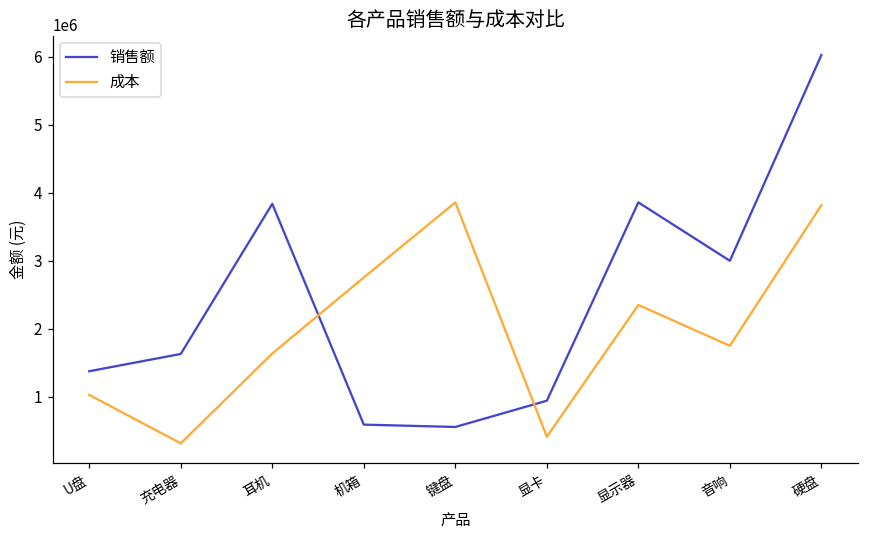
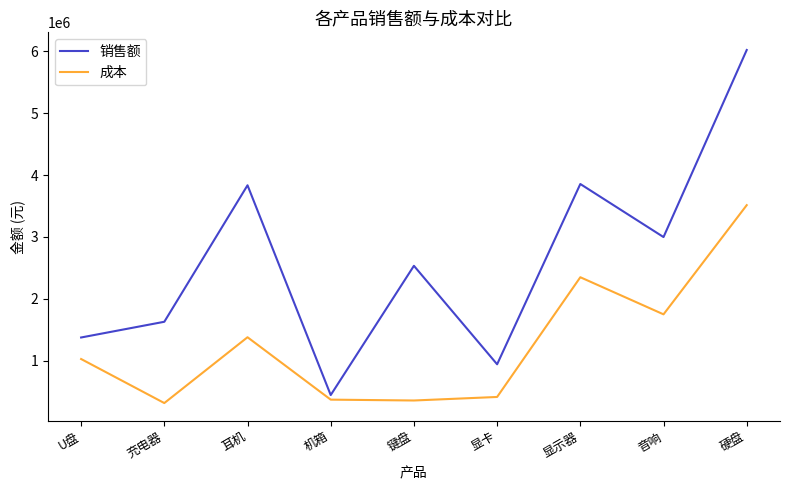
成本, 耳机: 1600000 -> 1400000
销售额, 机箱: 600000 -> 400000
成本, 机箱: 2800000 -> 400000
销售额, 键盘: 600000 -> 2500000
成本, 键盘: 3900000 -> 400000
成本, 硬盘: 3800000 -> 3500000
